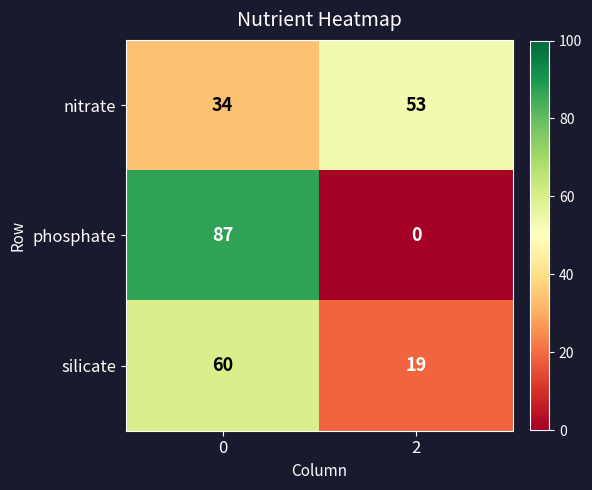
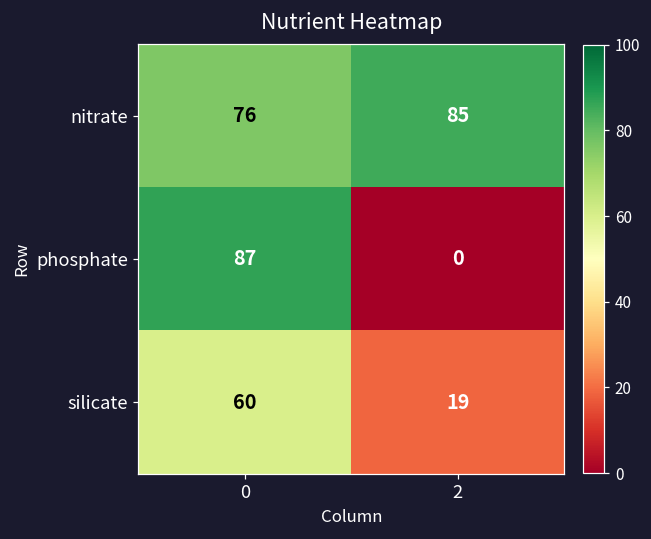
nitrate, 0: 34 -> 76
nitrate, 2: 53 -> 85
